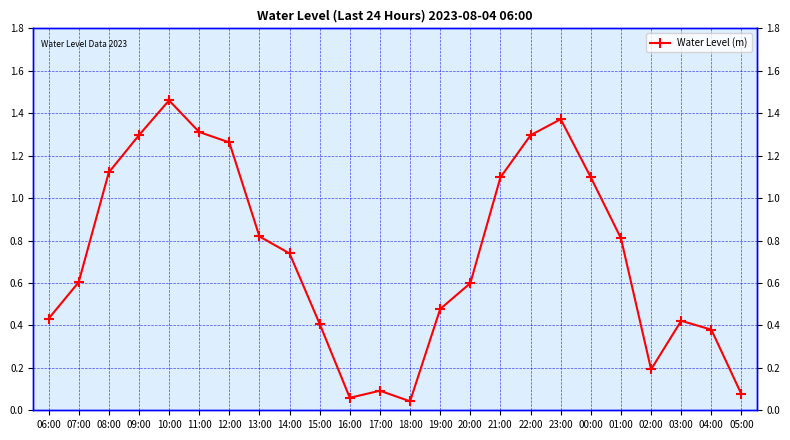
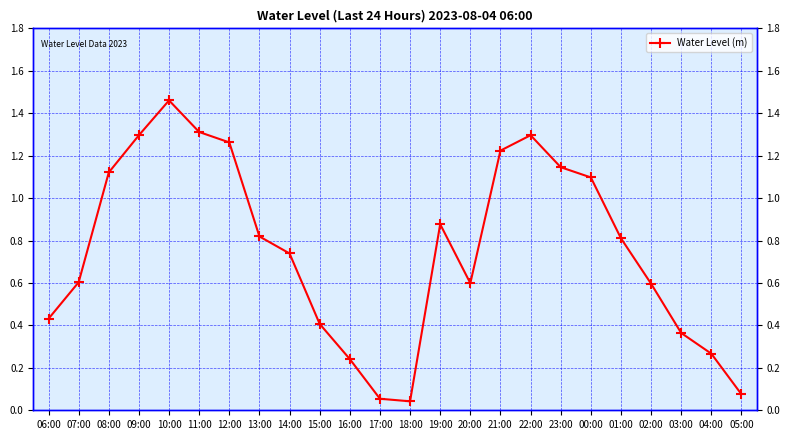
16:00: 0.06 -> 0.24
17:00: 0.09 -> 0.05
19:00: 0.48 -> 0.88
21:00: 1.10 -> 1.22
23:00: 1.37 -> 1.15
02:00: 0.19 -> 0.60
03:00: 0.42 -> 0.36
04:00: 0.38 -> 0.27
